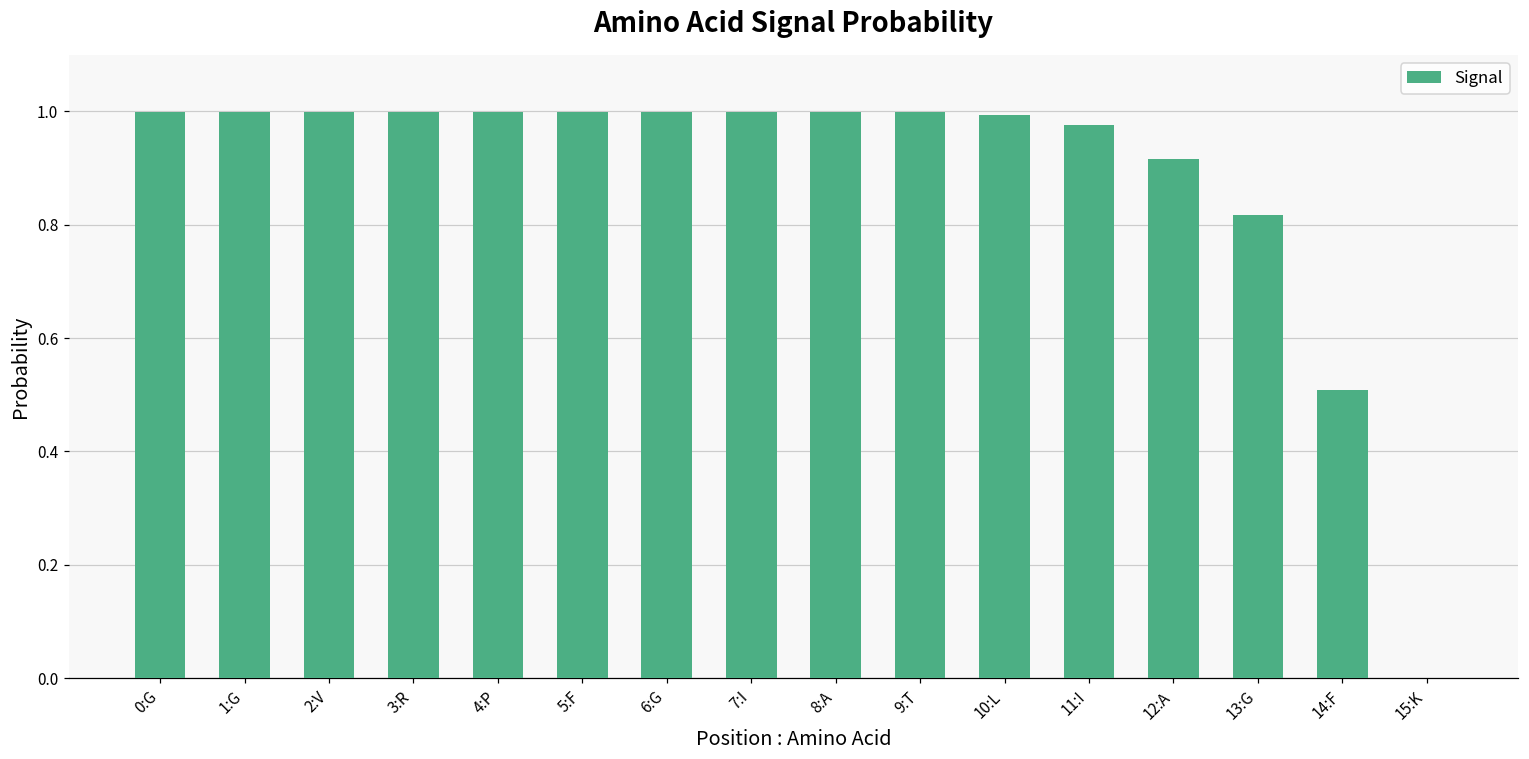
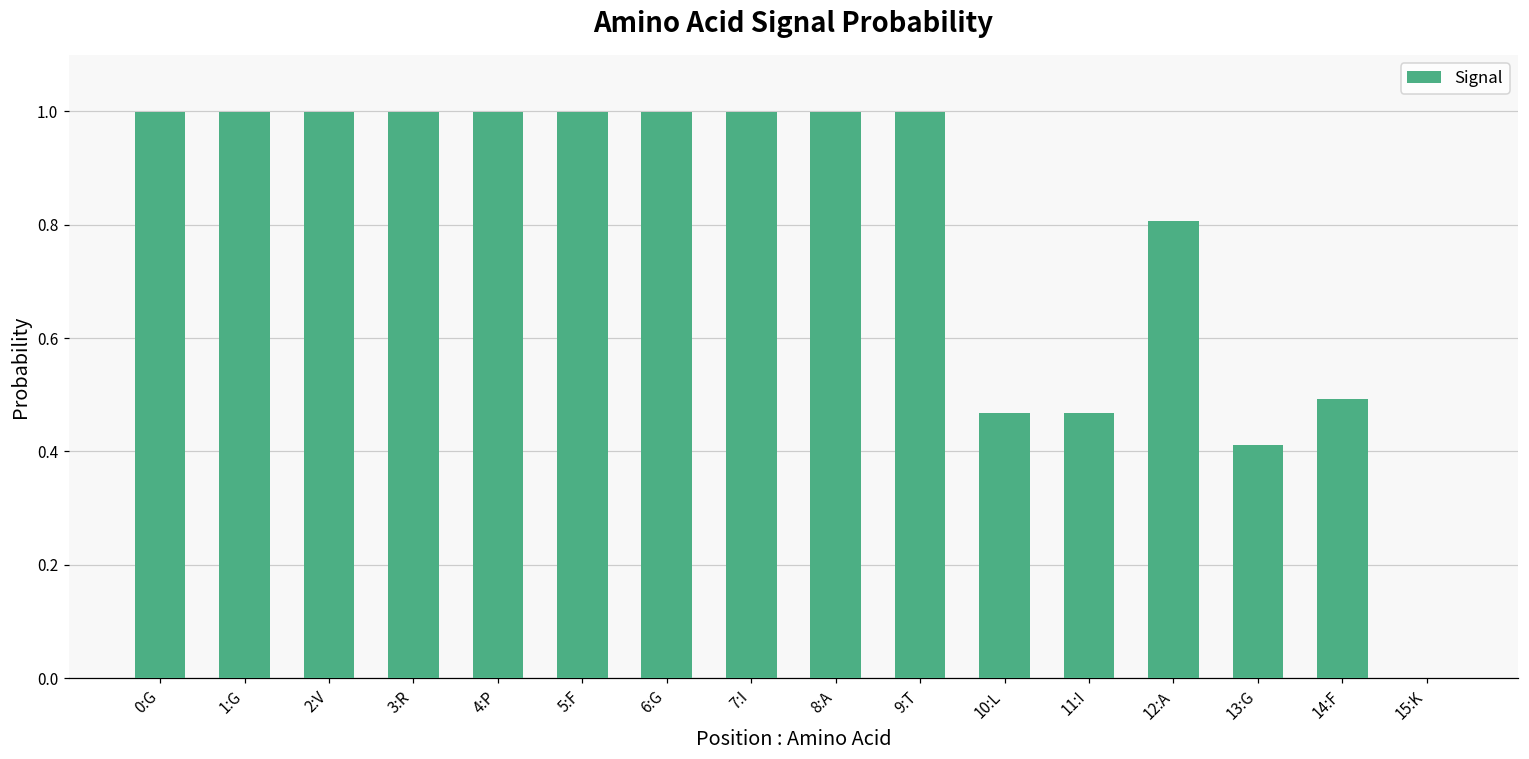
10:L: 0.99 -> 0.47
11:I: 0.98 -> 0.47
12:A: 0.92 -> 0.81
13:G: 0.82 -> 0.41
14:F: 0.51 -> 0.49
